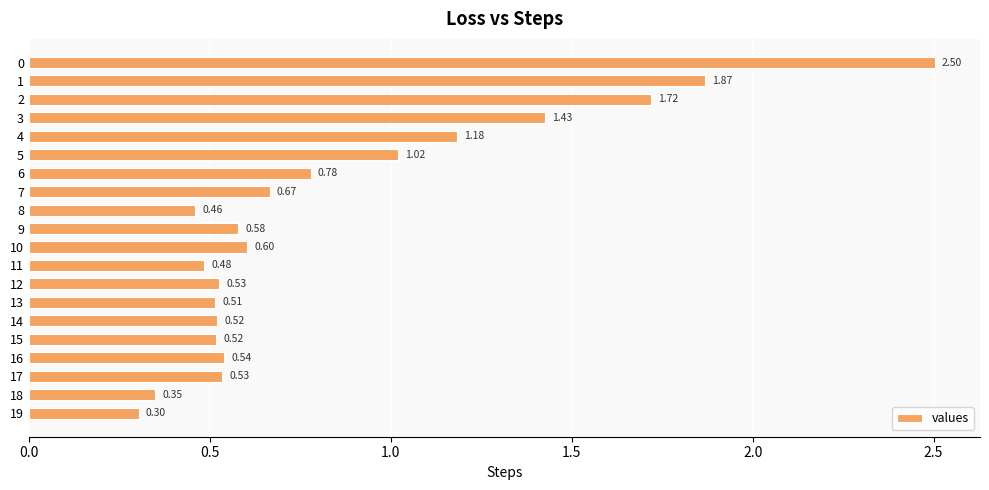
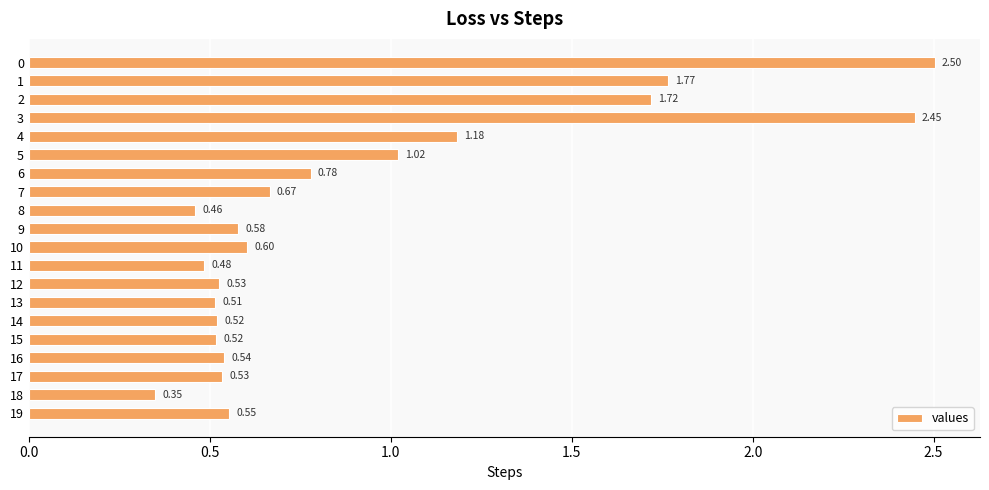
1: 1.87 -> 1.77
3: 1.43 -> 2.45
19: 0.30 -> 0.55
